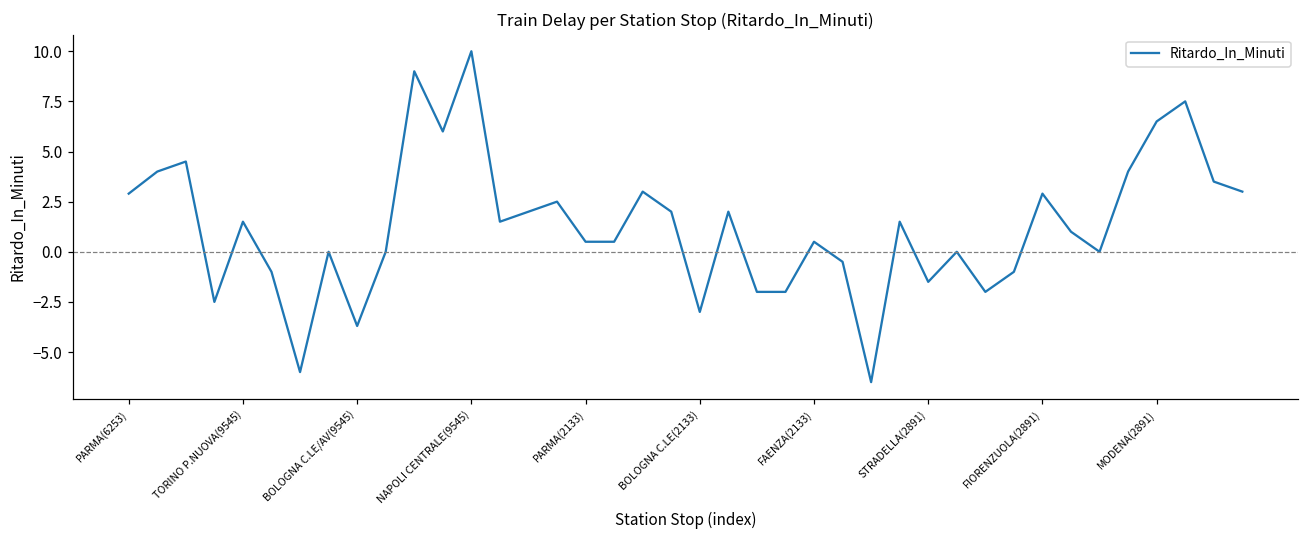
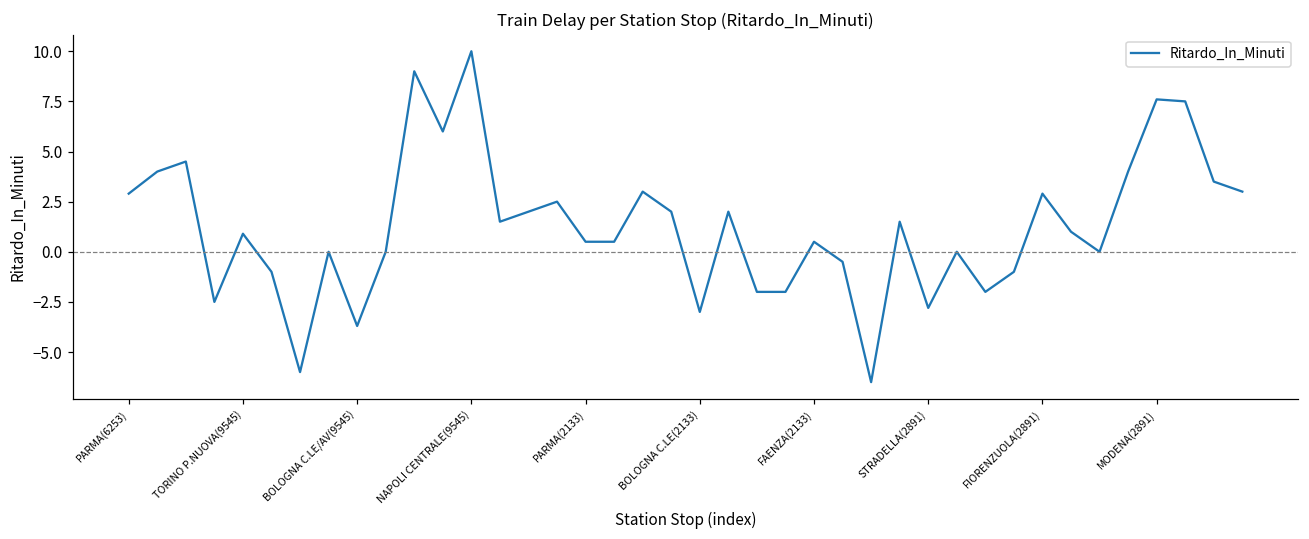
TORINO P.NUOVA(9545): 1.5 -> 0.9
STRADELLA(2891): -1.5 -> -2.8
MODENA(2891): 6.5 -> 7.6
